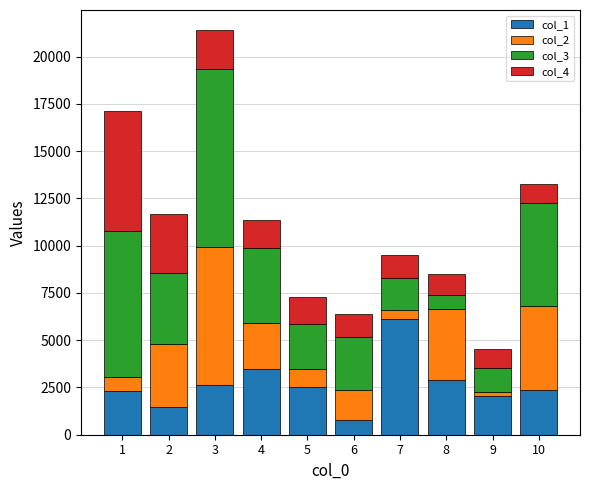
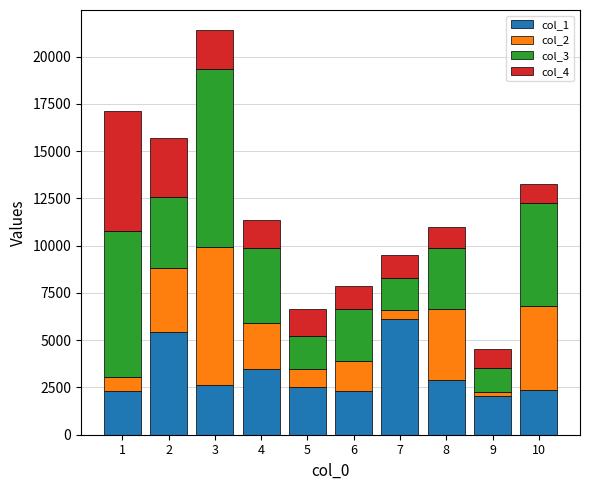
col_1, 2: 1400 -> 5500
col_3, 5: 2400 -> 1700
col_1, 6: 800 -> 2300
col_3, 8: 700 -> 3200
